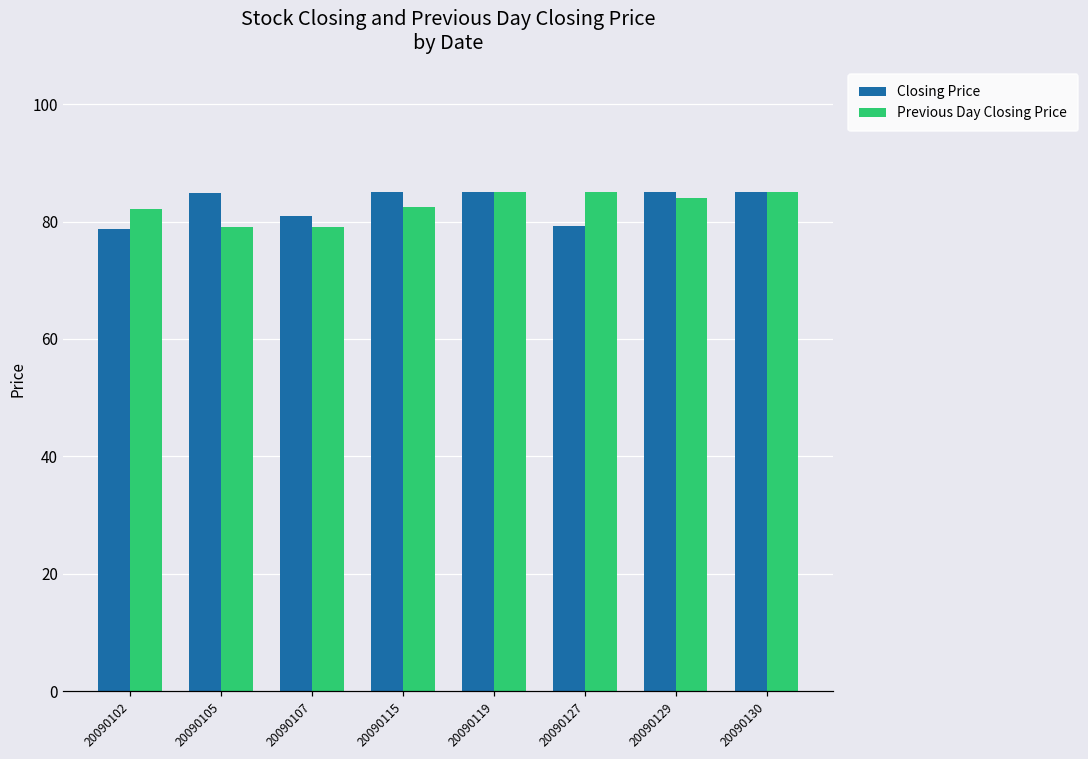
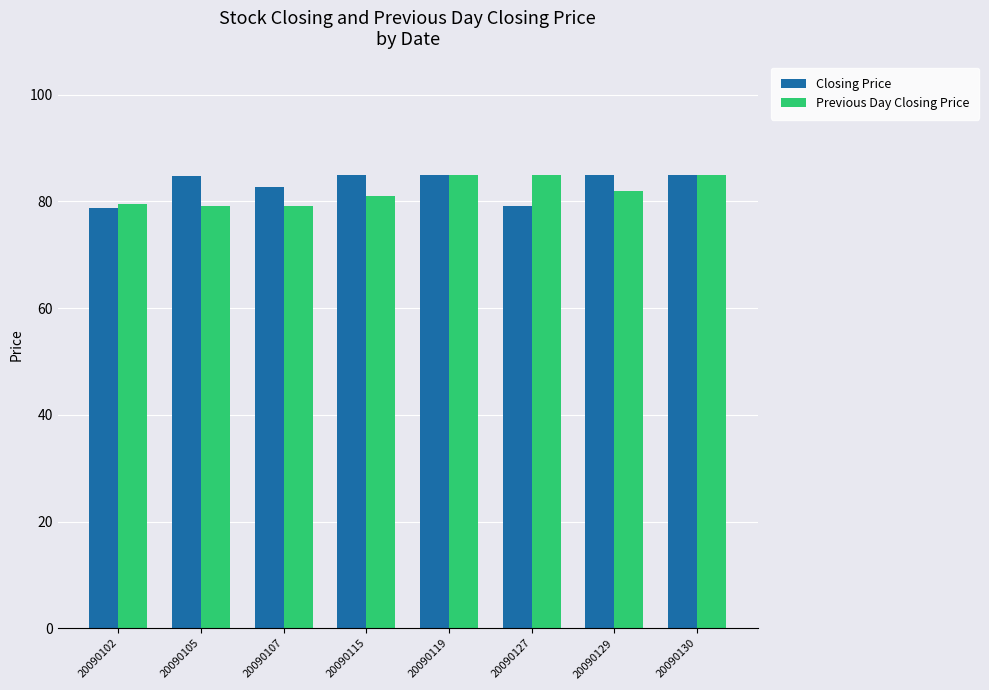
Previous Day Closing Price, 20090102: 82 -> 80
Closing Price, 20090107: 81 -> 83
Previous Day Closing Price, 20090115: 83 -> 81
Previous Day Closing Price, 20090129: 84 -> 82
